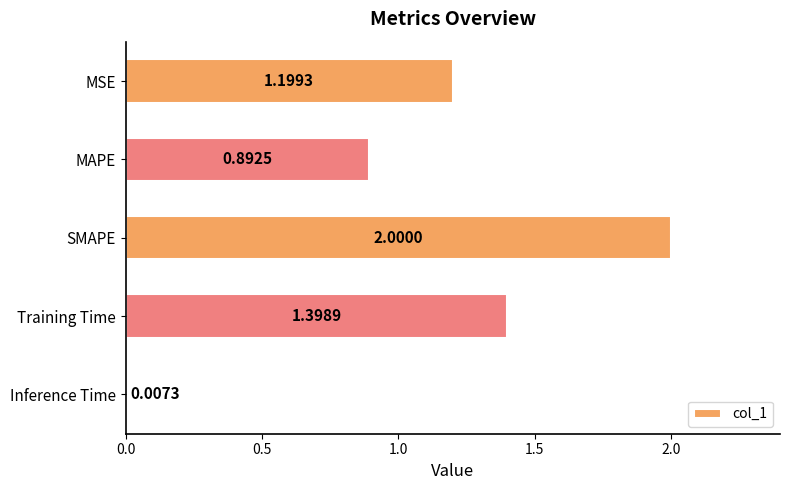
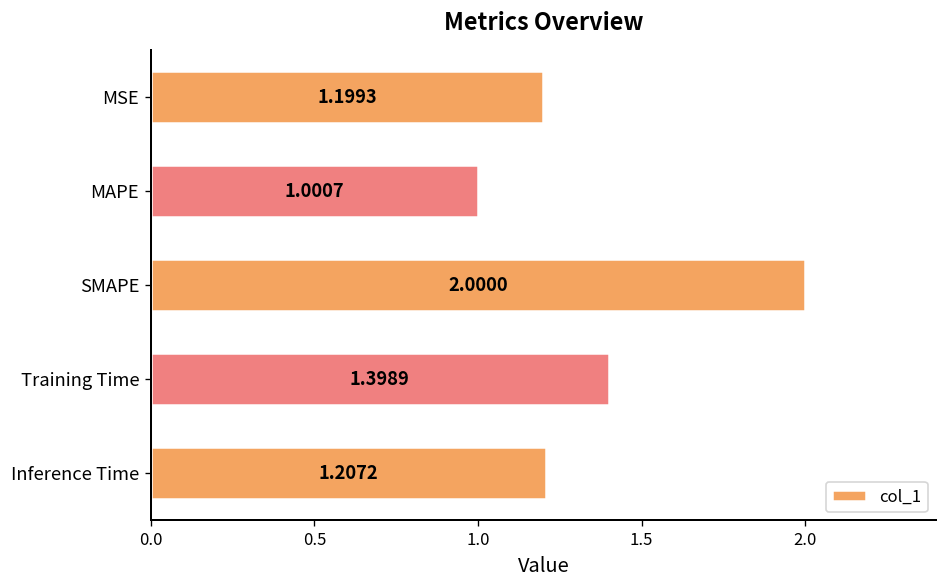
MAPE: 0.8925 -> 1.0007
Inference Time: 0.0073 -> 1.2072
